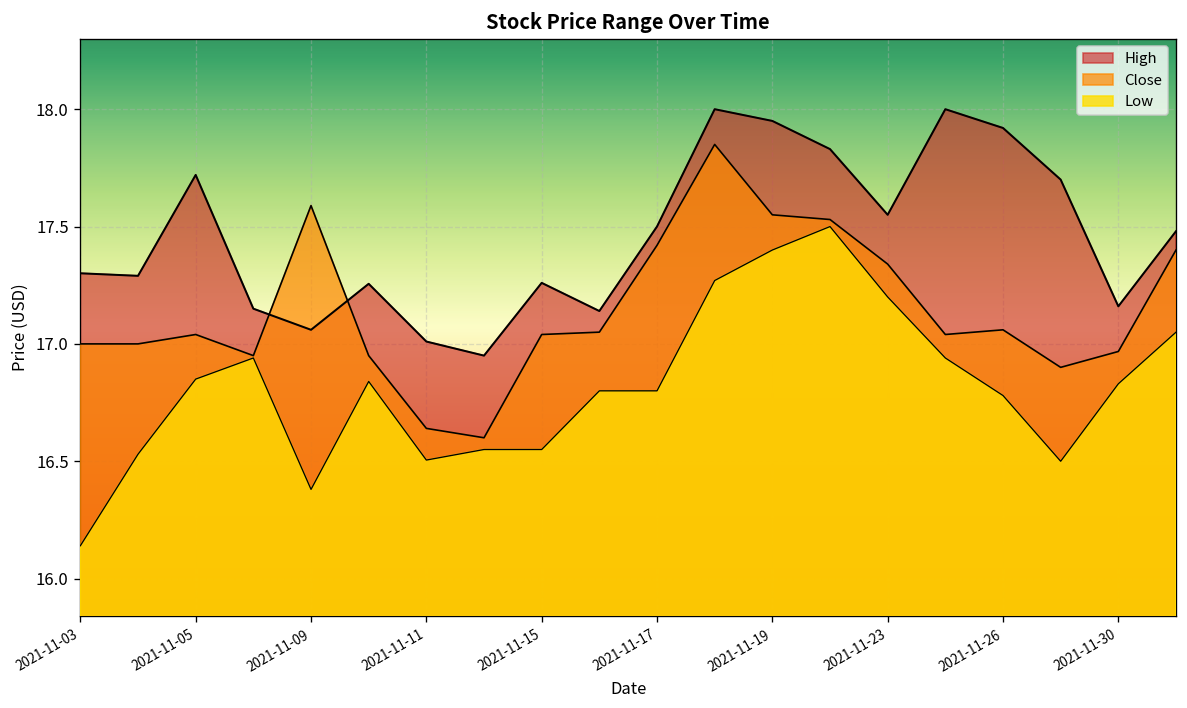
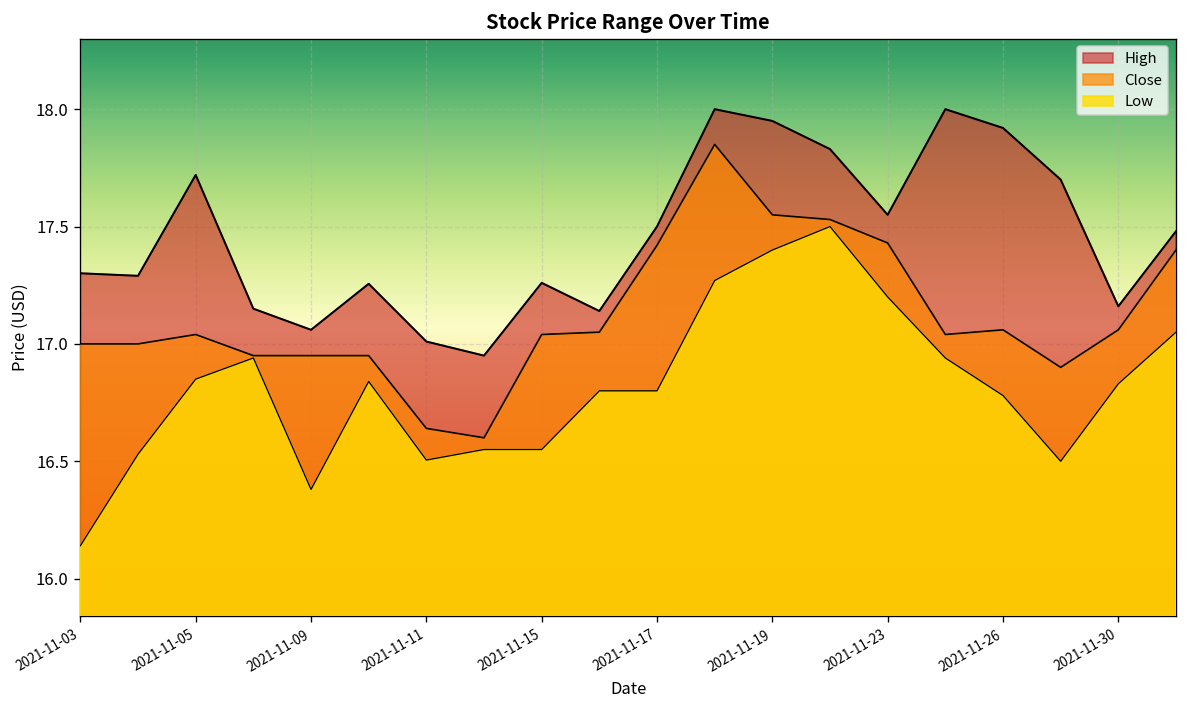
Close, 2021-11-09: 17.59 -> 16.95
Close, 2021-11-23: 17.34 -> 17.43
Close, 2021-11-30: 16.97 -> 17.06
